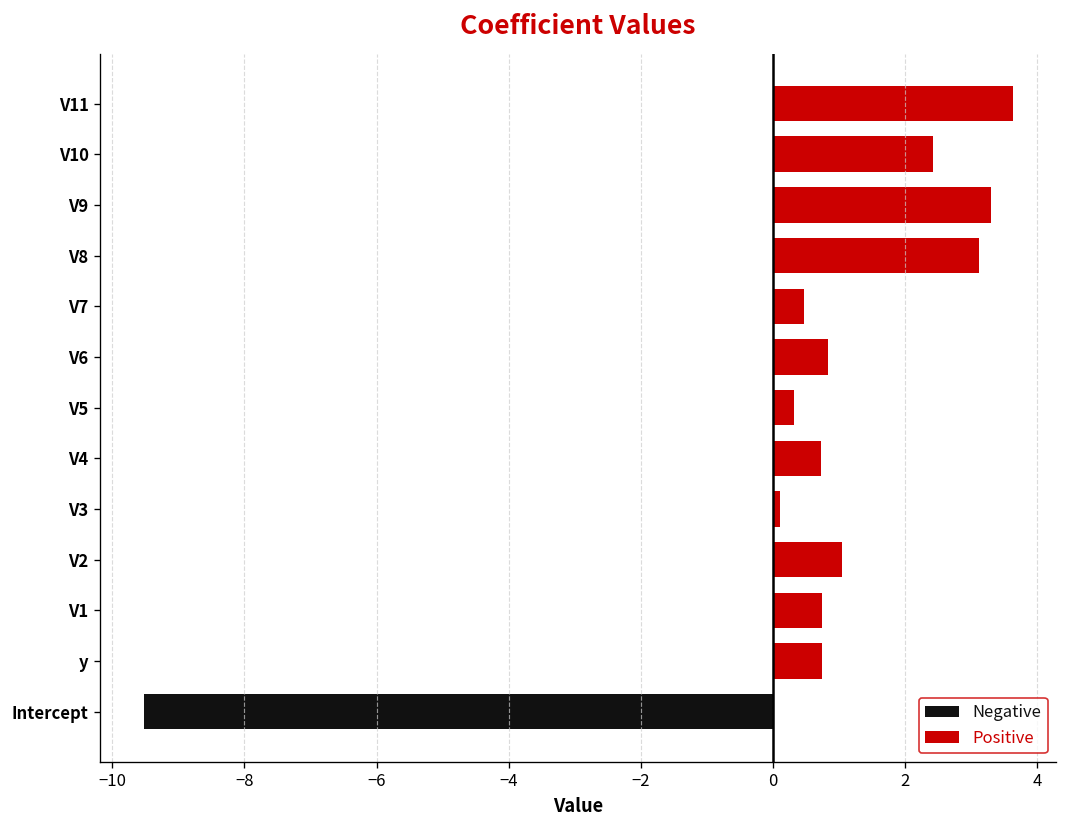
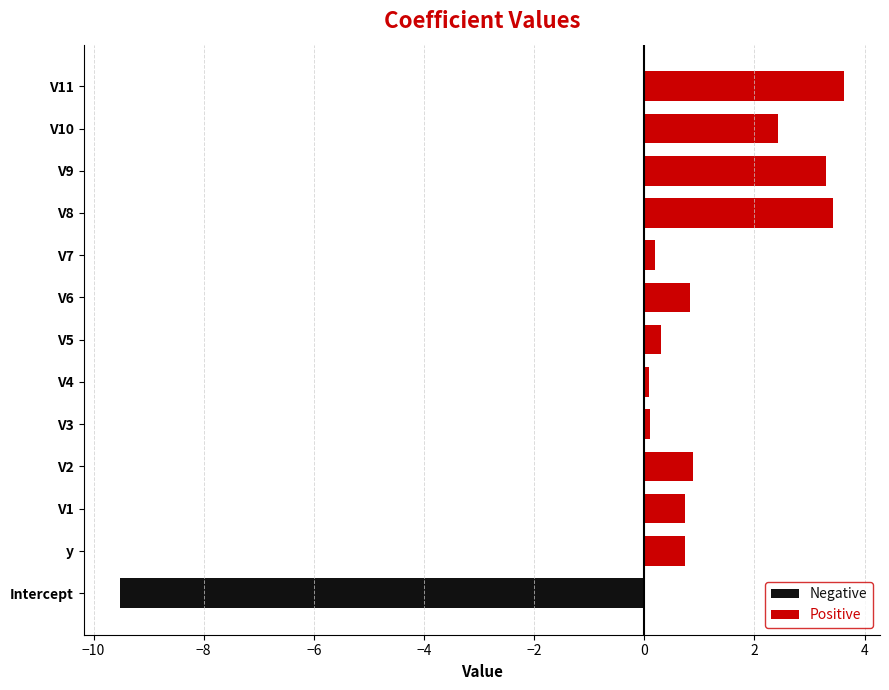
Positive, V8: 3.1 -> 3.4
Positive, V7: 0.5 -> 0.2
Positive, V4: 0.7 -> 0.1
Positive, V2: 1.0 -> 0.9
